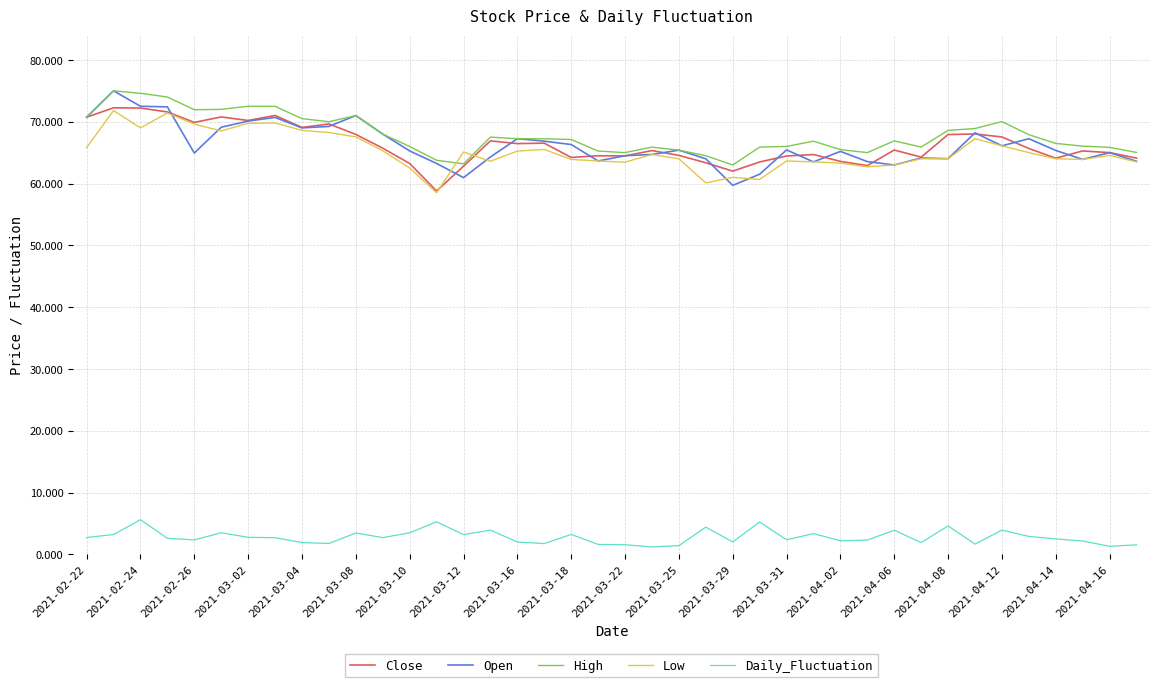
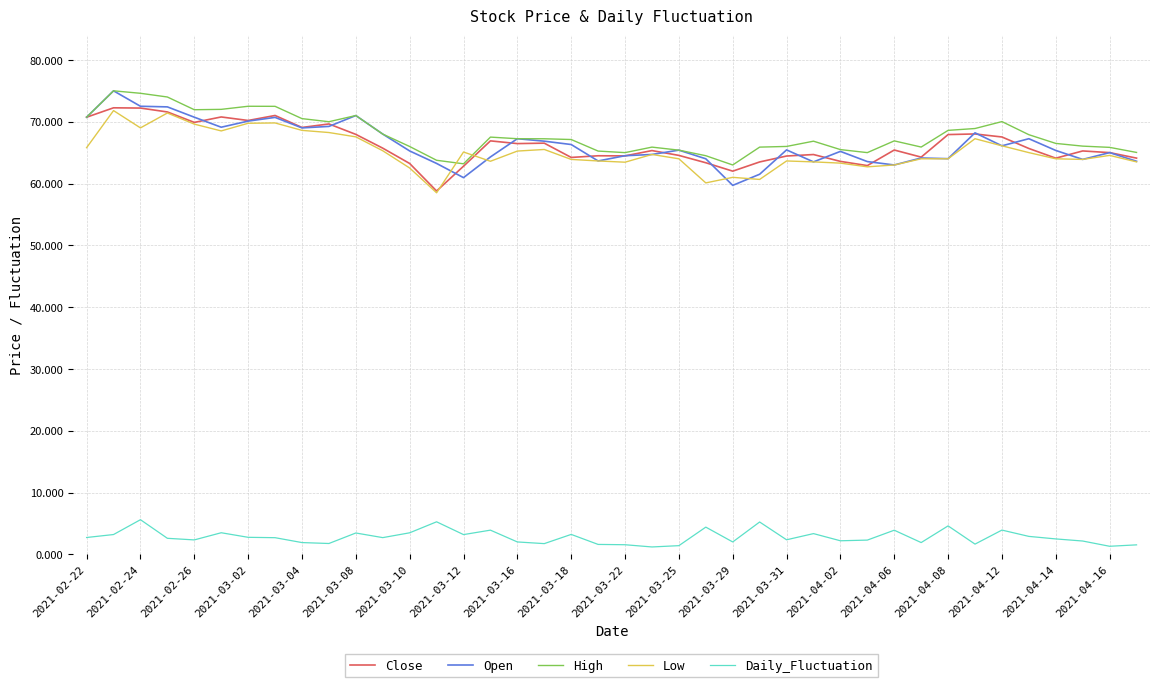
Open, 2021-02-26: 65 -> 71
